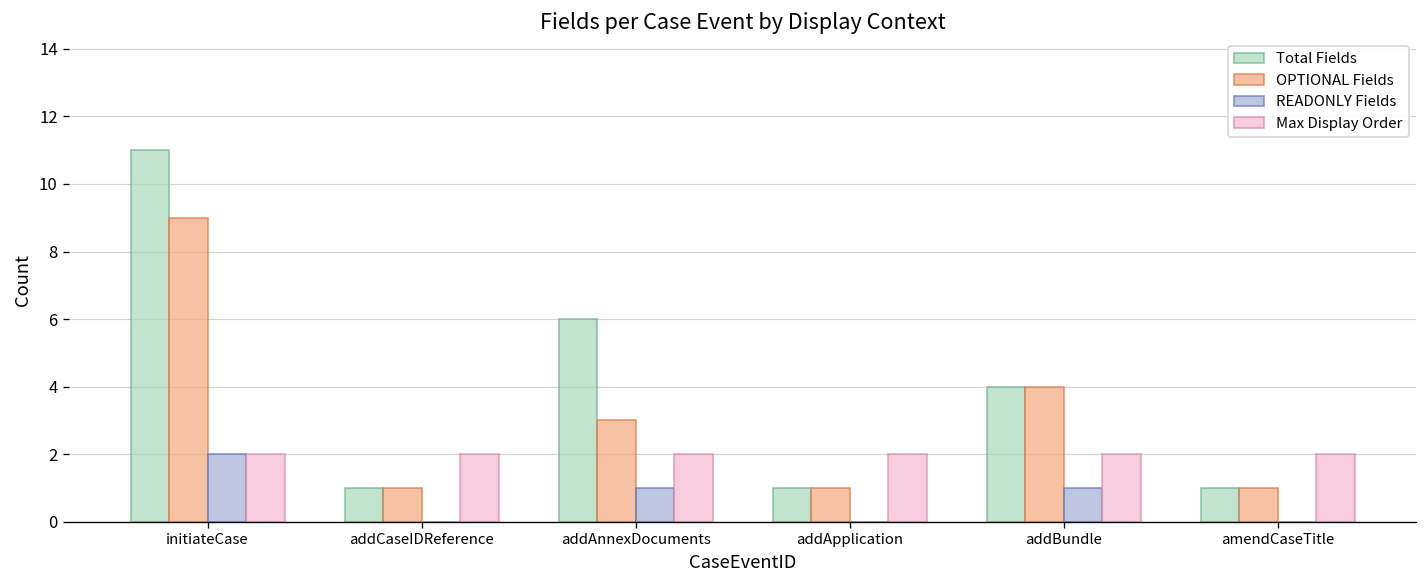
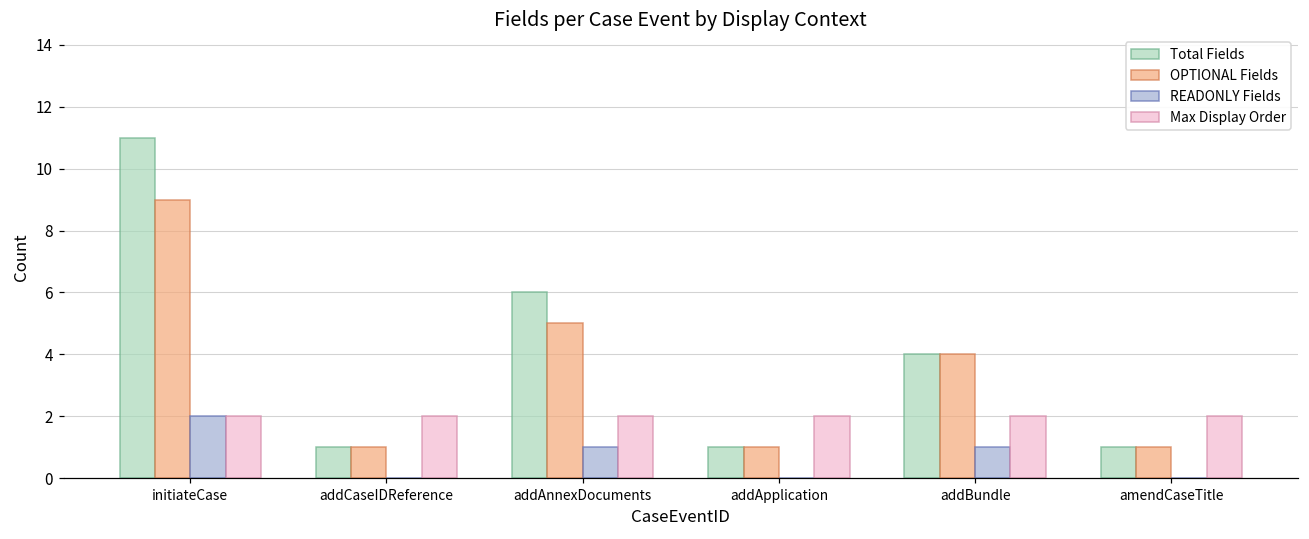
OPTIONAL Fields, addAnnexDocuments: 3 -> 5
